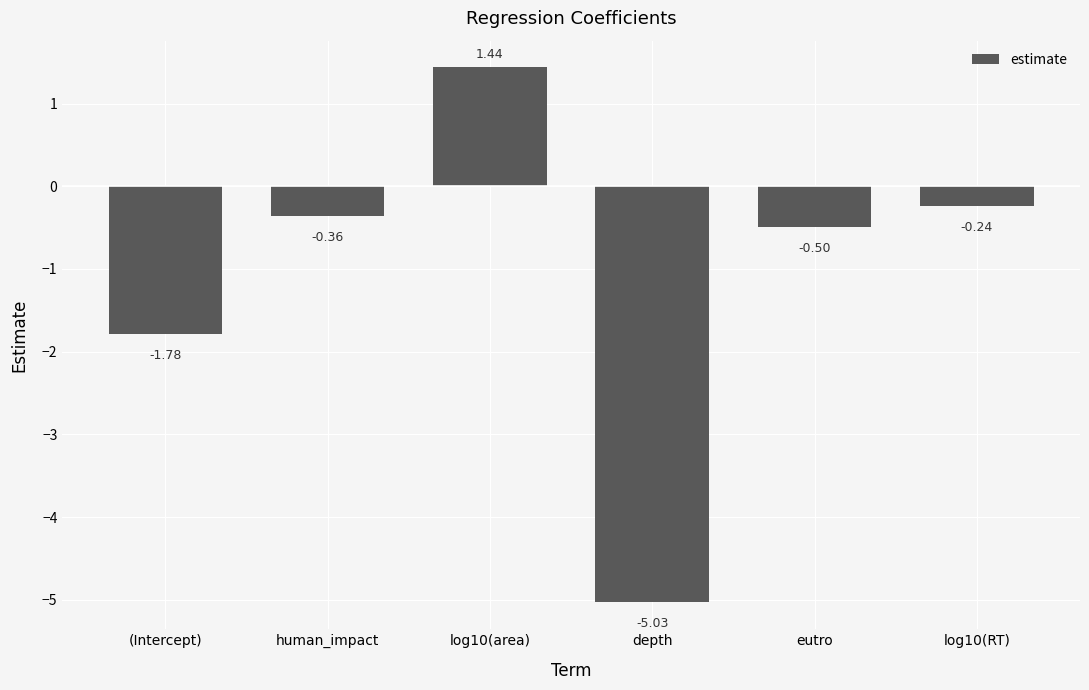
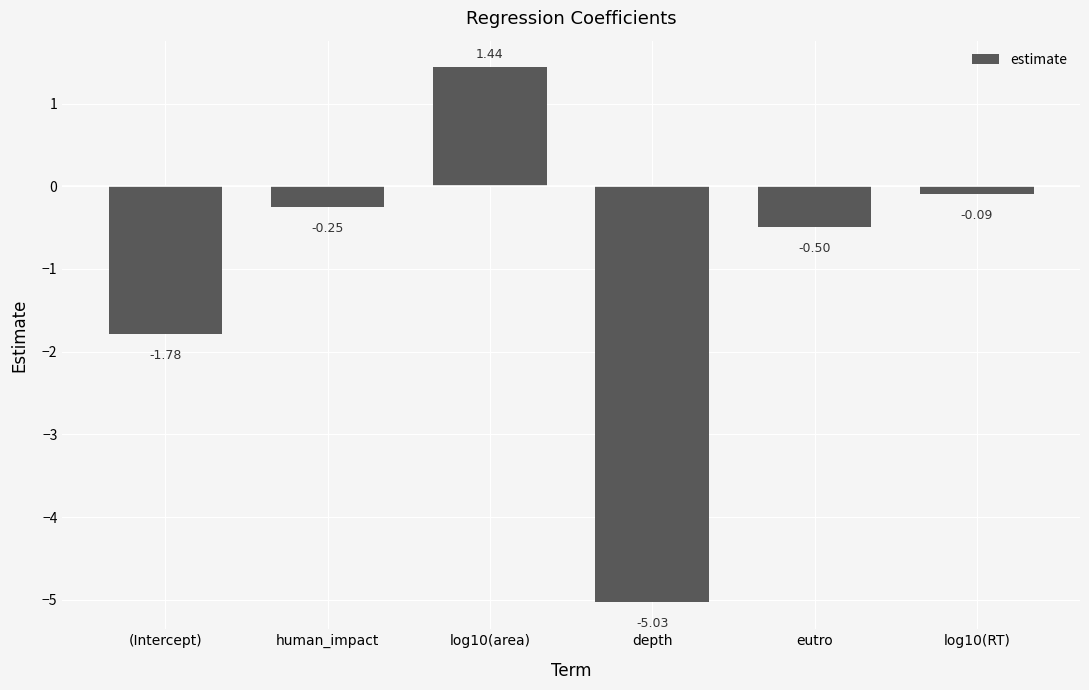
human_impact: -0.36 -> -0.25
log10(RT): -0.24 -> -0.09
